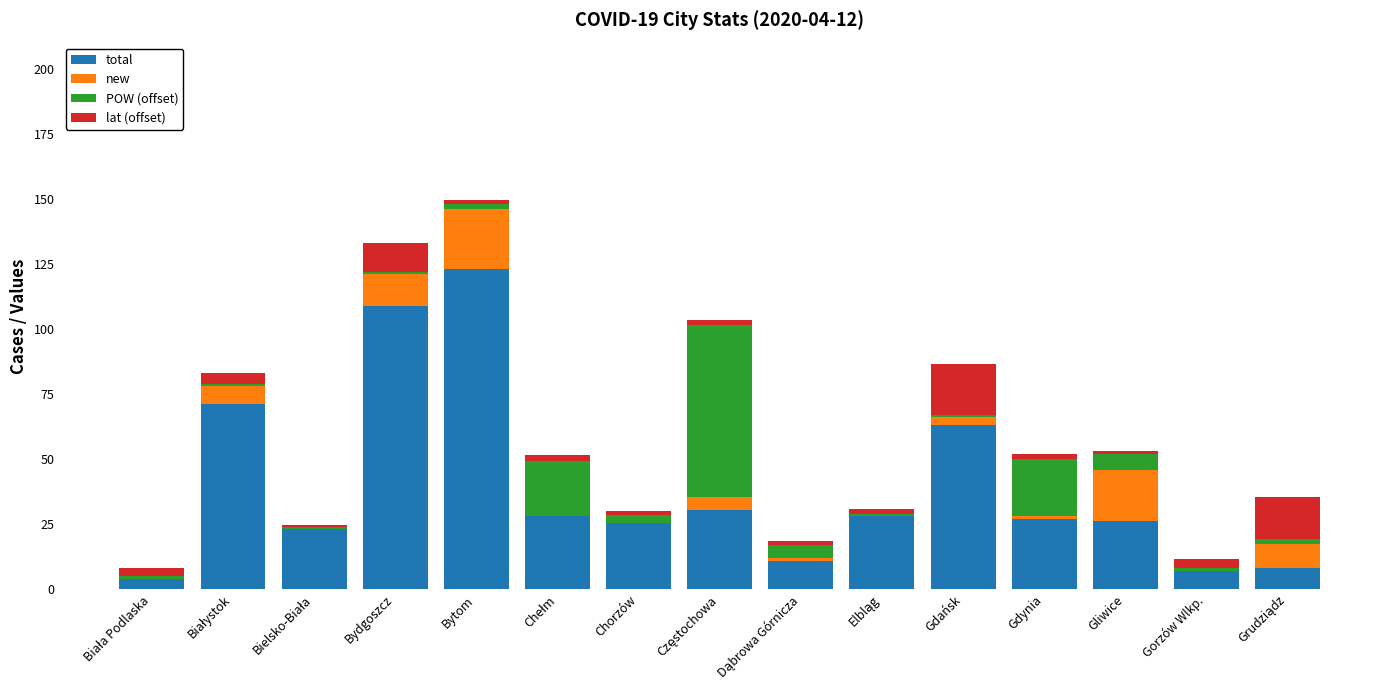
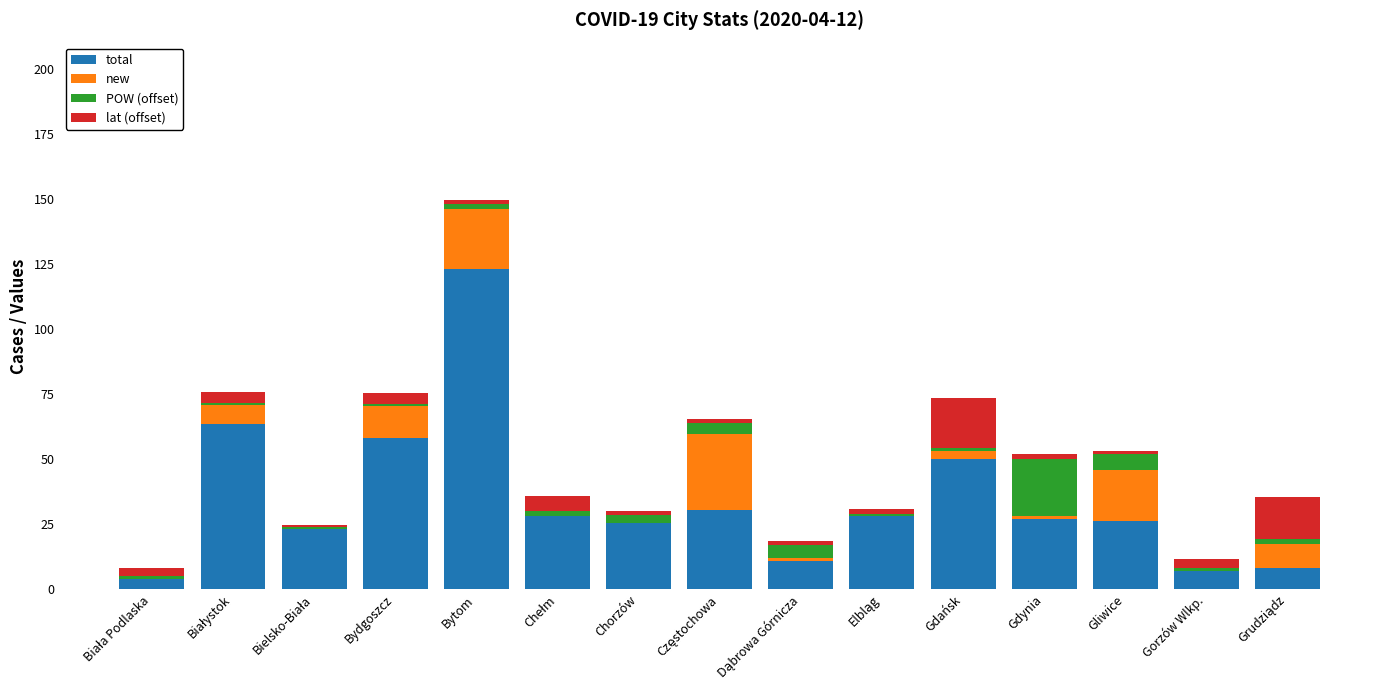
total, Białystok: 71 -> 64
total, Bydgoszcz: 109 -> 58
lat (offset), Bydgoszcz: 11 -> 4
POW (offset), Chełm: 21 -> 2
lat (offset), Chełm: 2 -> 6
new, Częstochowa: 5 -> 29
POW (offset), Częstochowa: 66 -> 4
total, Gdańsk: 63 -> 50
